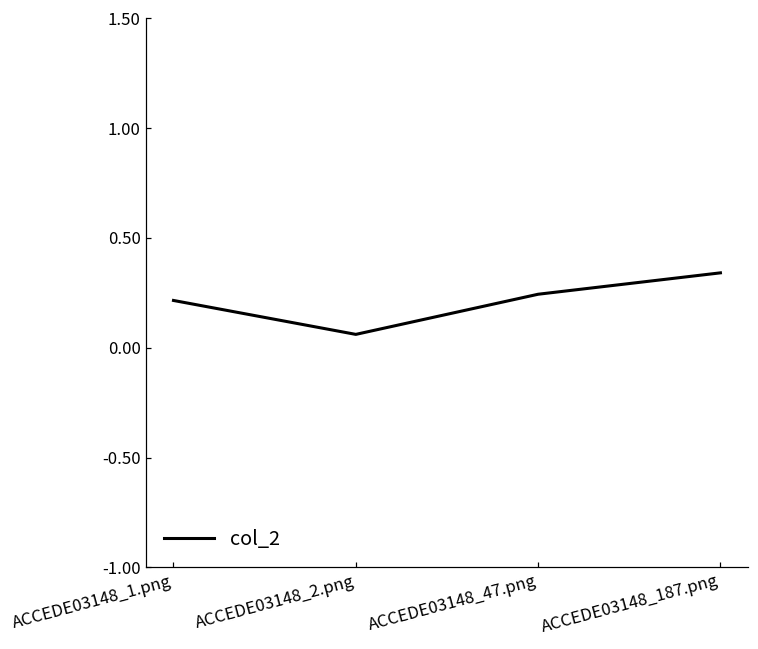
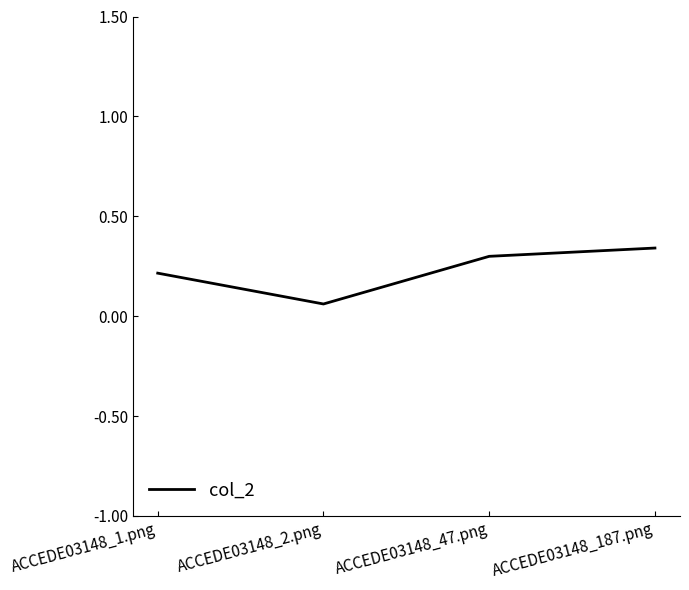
ACCEDE03148_47.png: 0.24 -> 0.30
